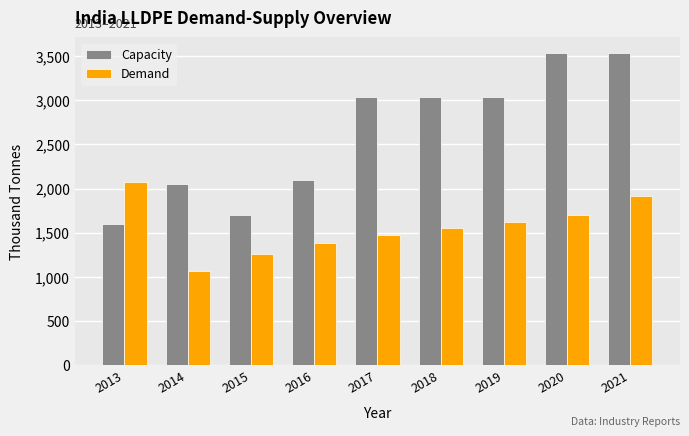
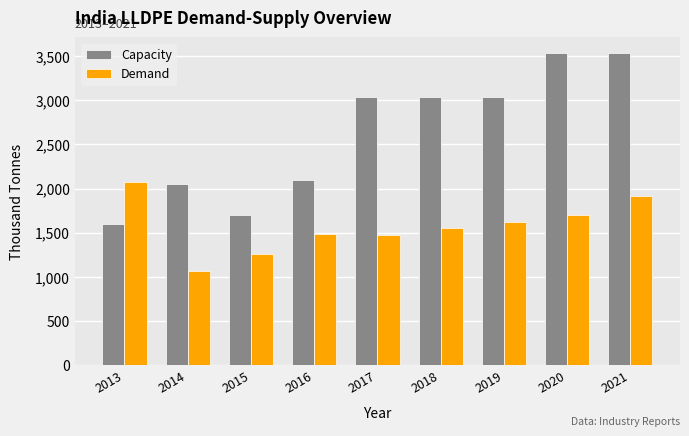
Demand, 2016: 1,400 -> 1,500
